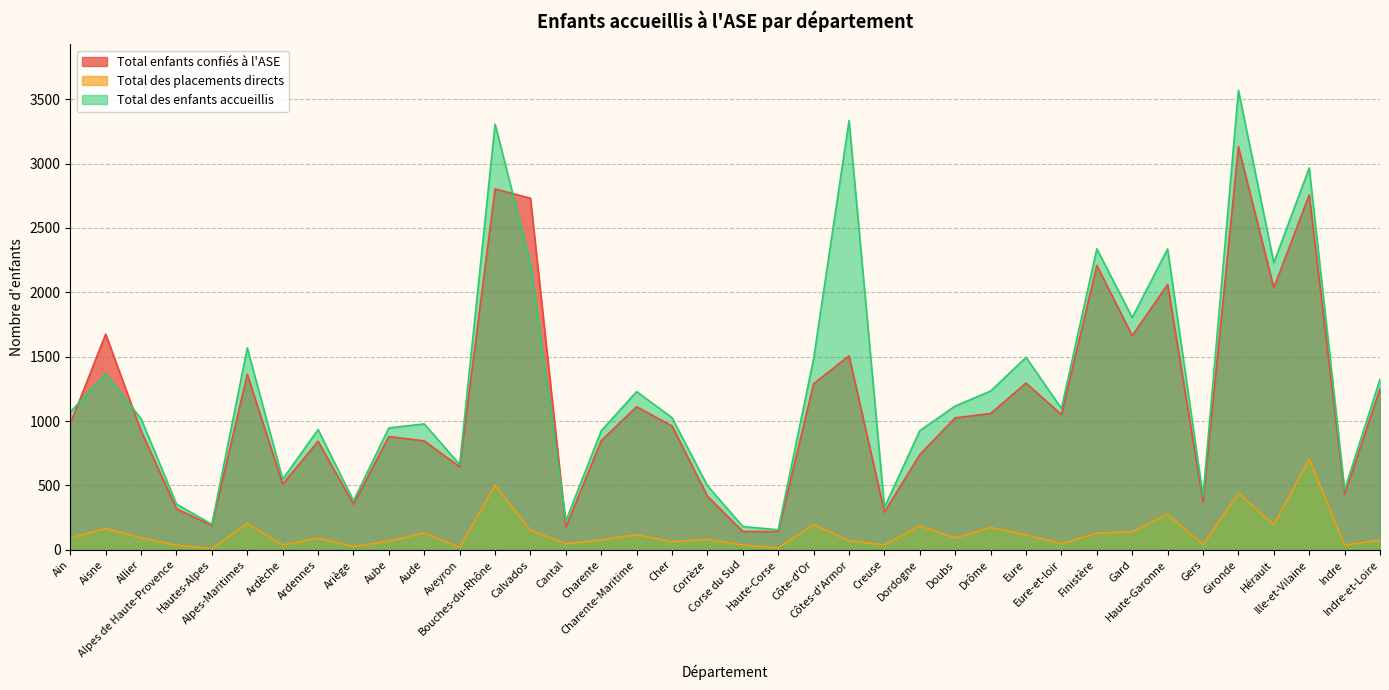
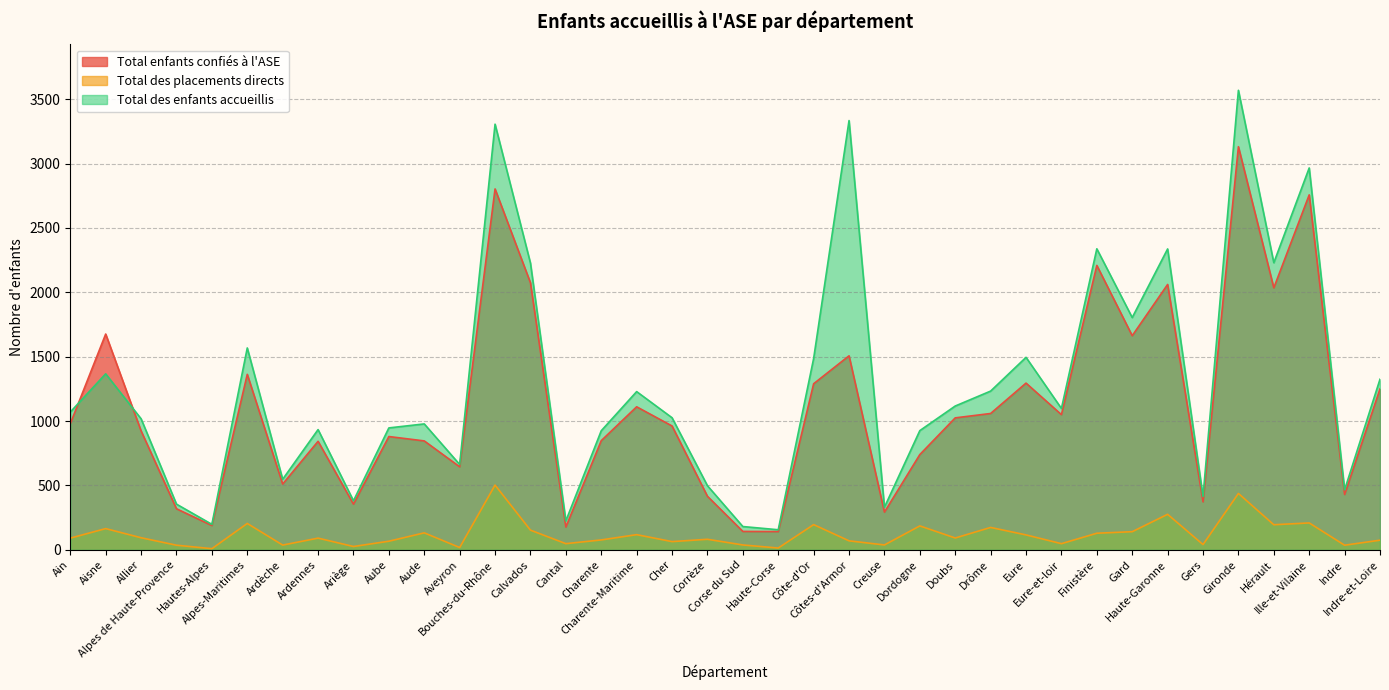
Total enfants confiés à l'ASE, Calvados: 2730 -> 2070
Total des placements directs, Ille-et-Vilaine: 700 -> 210
